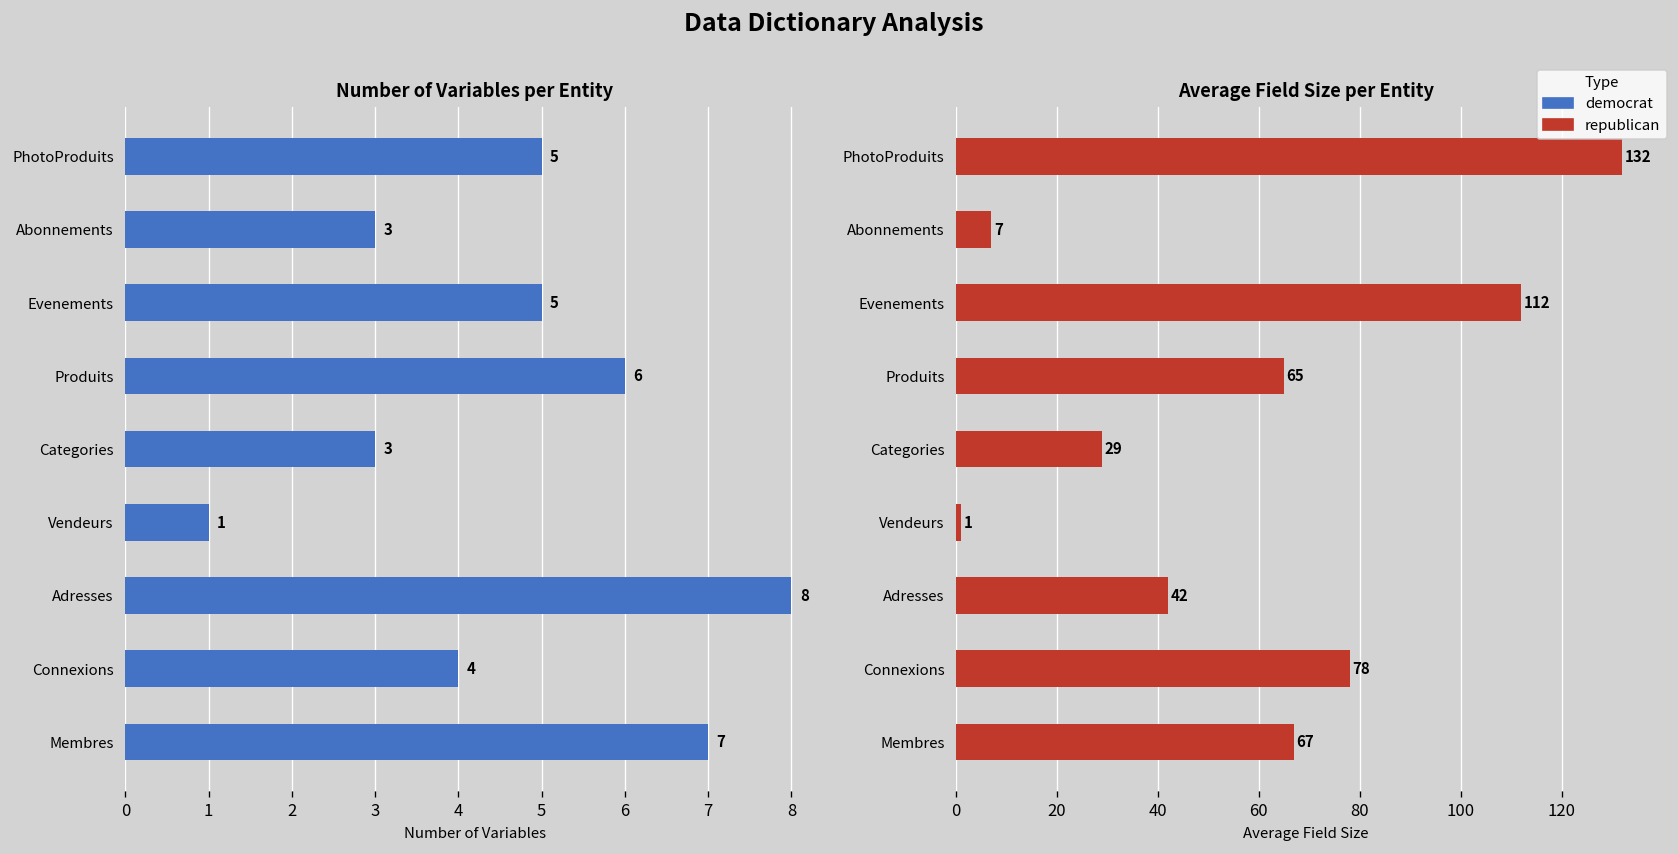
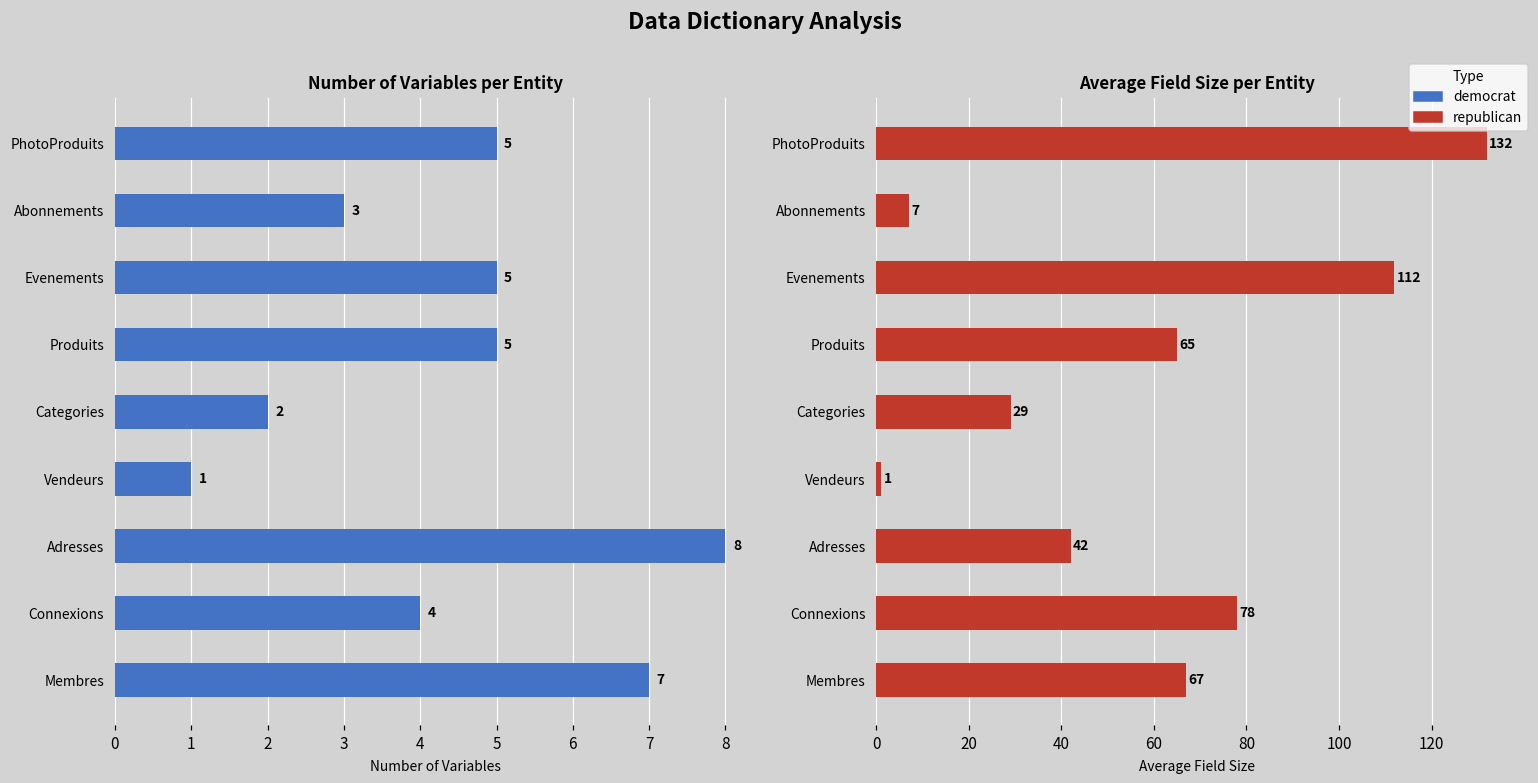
Number of Variables per Entity, Produits: 6 -> 5
Number of Variables per Entity, Categories: 3 -> 2
